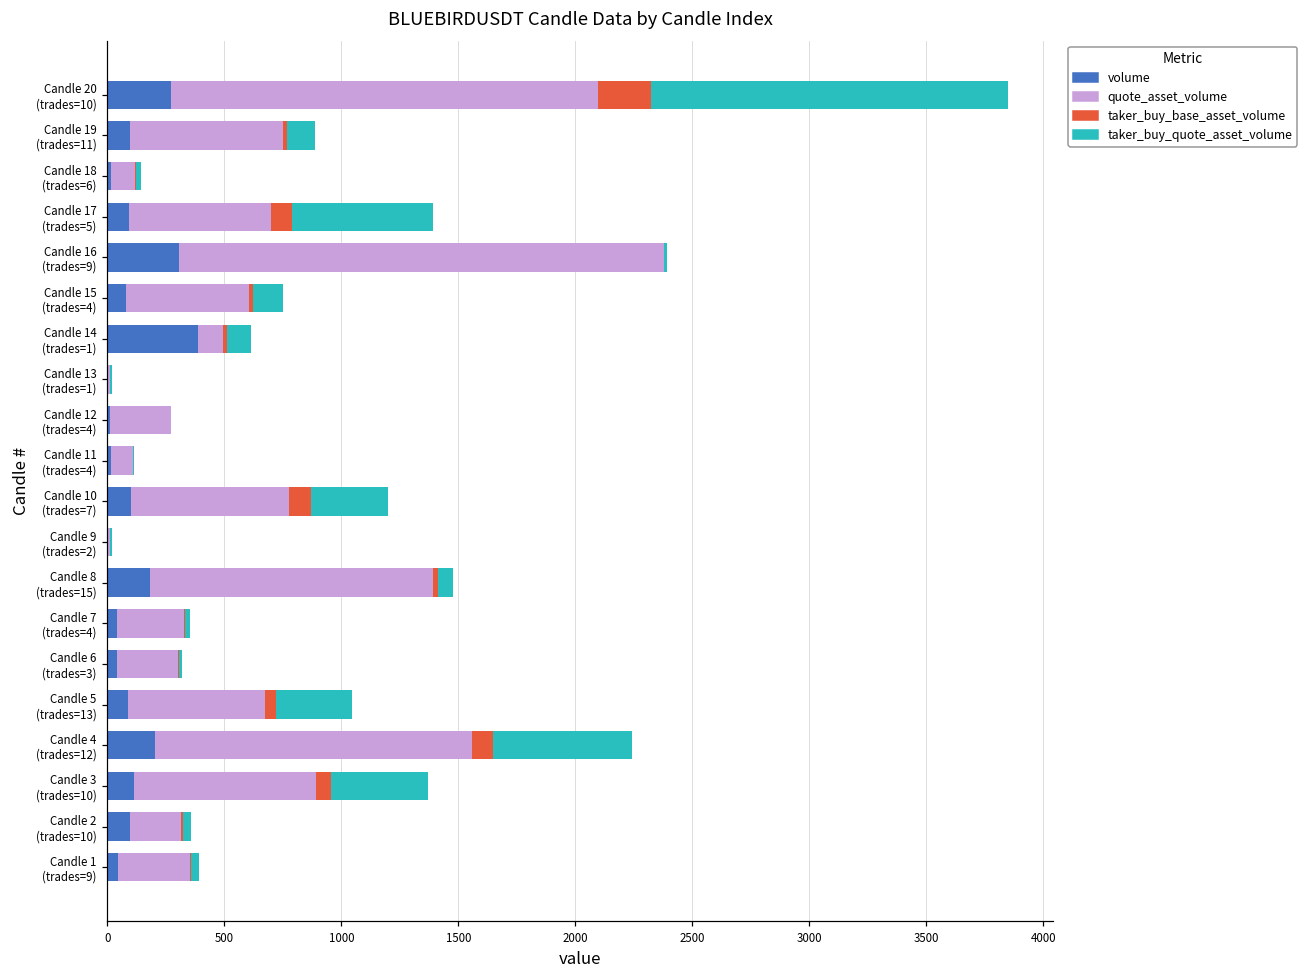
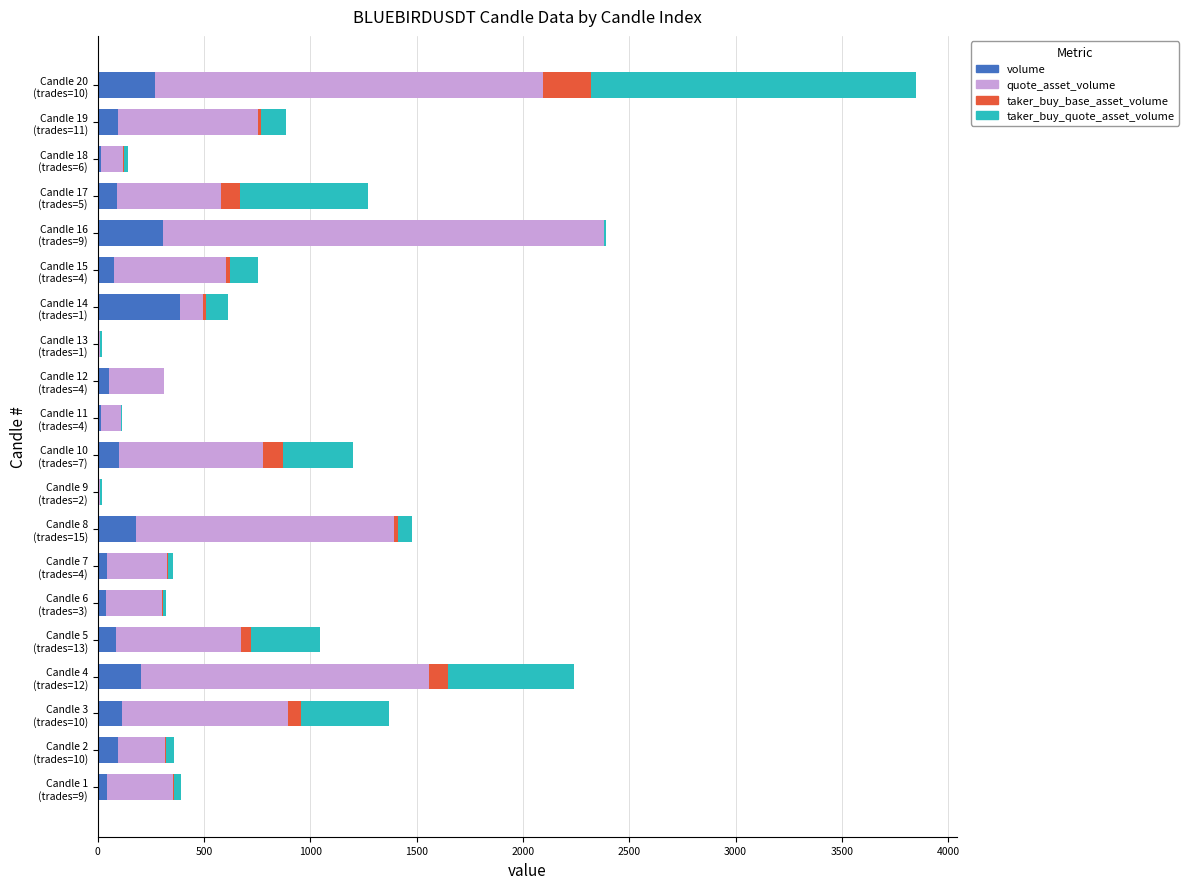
quote_asset_volume, Candle 17 (trades=5): 610 -> 490
volume, Candle 12 (trades=4): 10 -> 50
